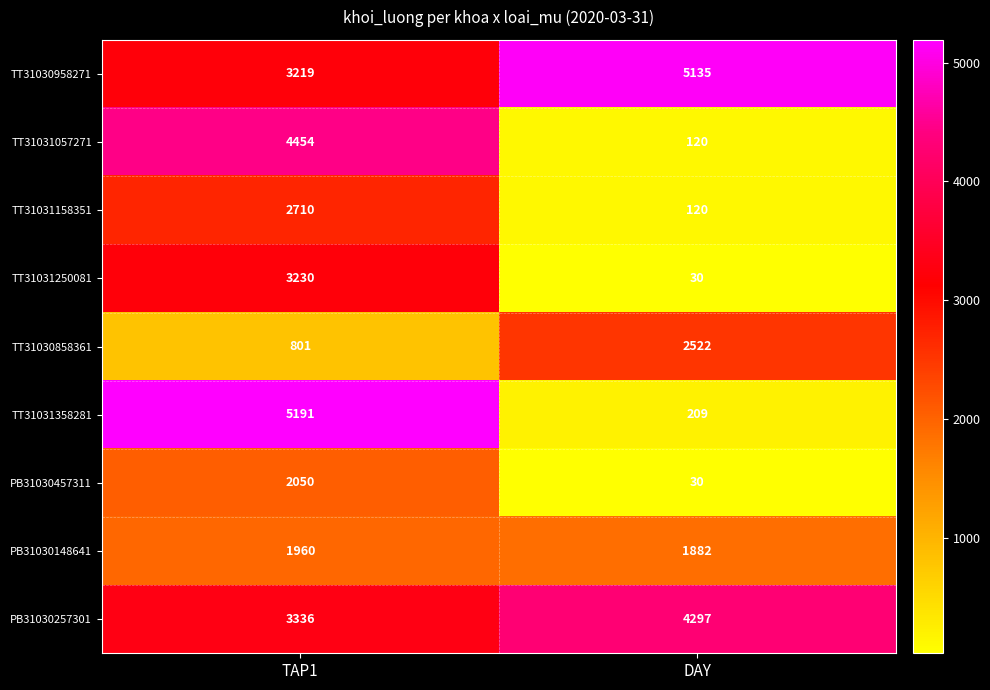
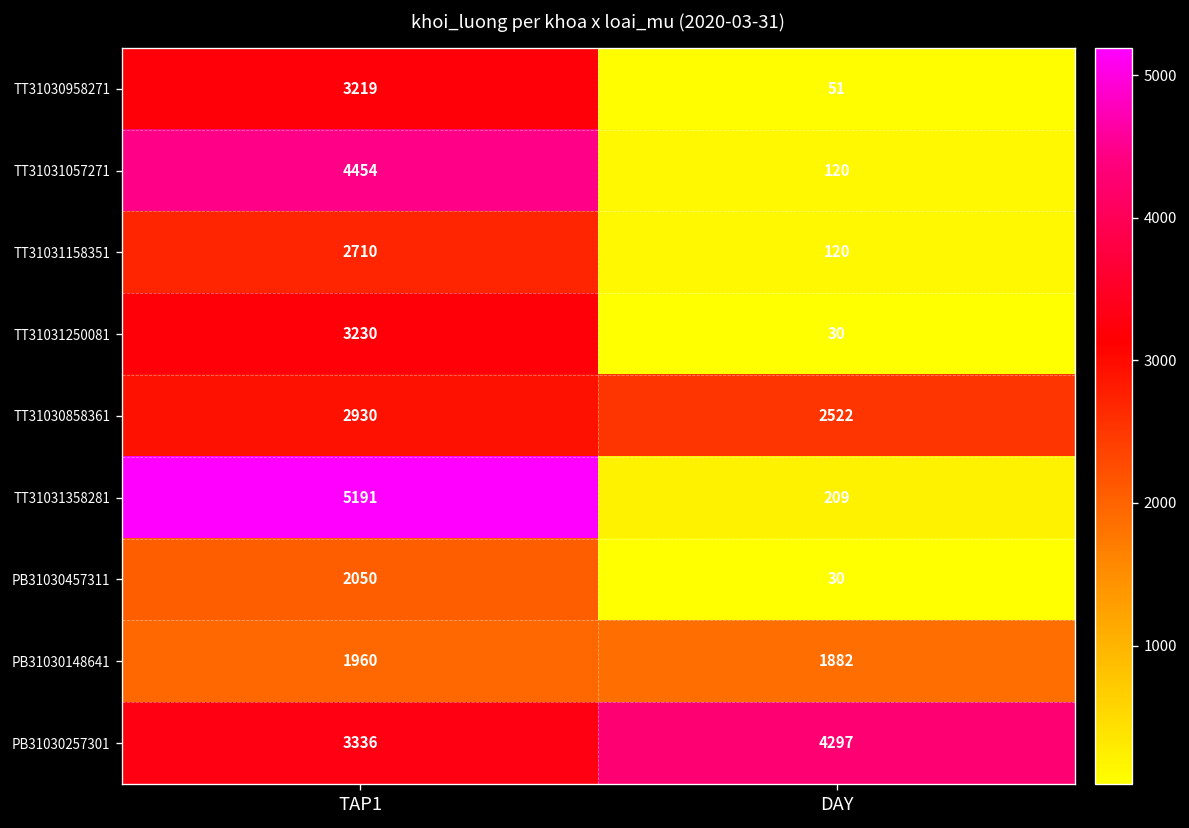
TT31030958271, DAY: 5135 -> 51
TT31030858361, TAP1: 801 -> 2930
